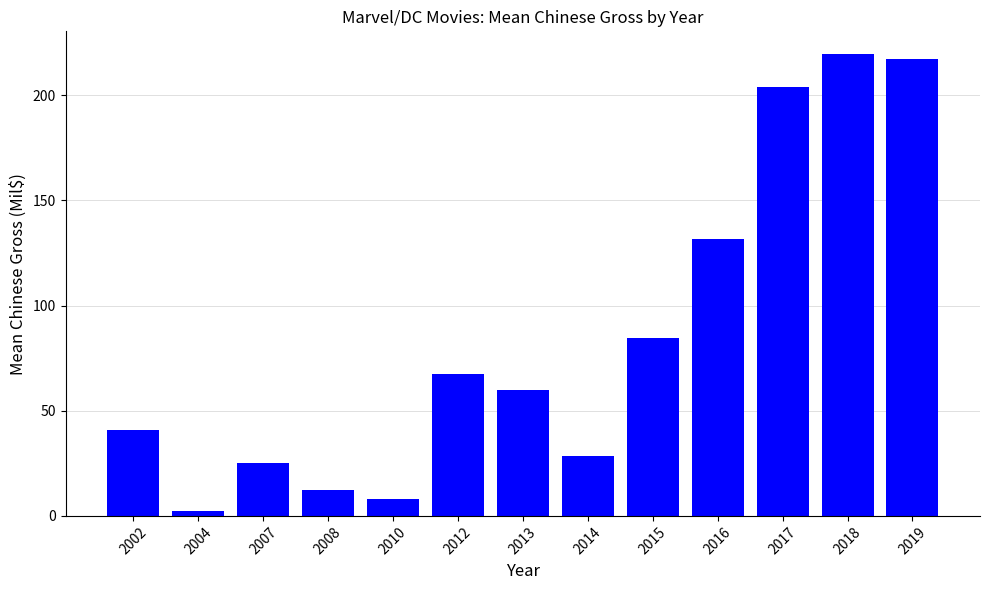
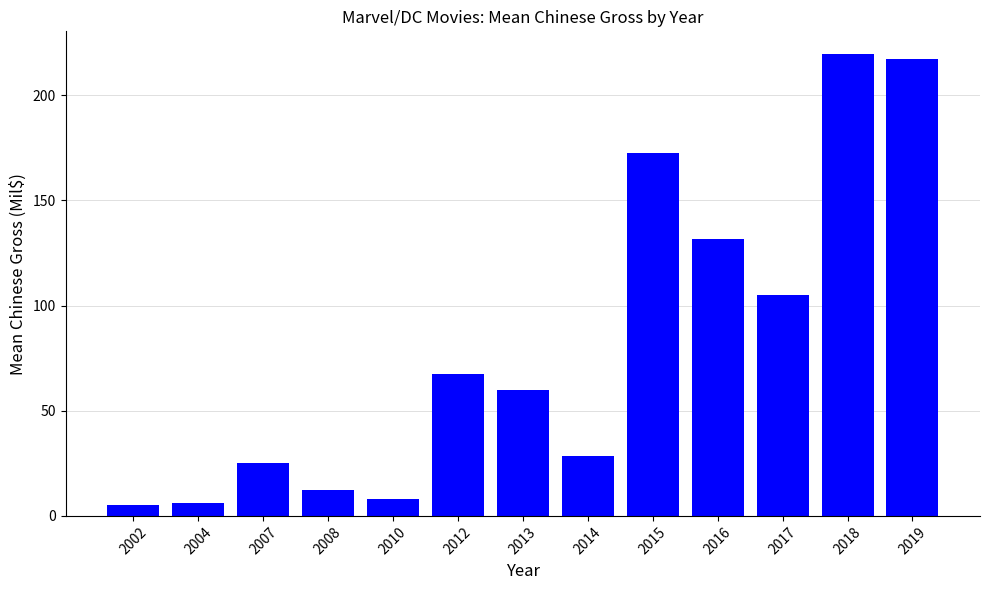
2002: 41 -> 5
2004: 2 -> 6
2015: 85 -> 173
2017: 204 -> 105
